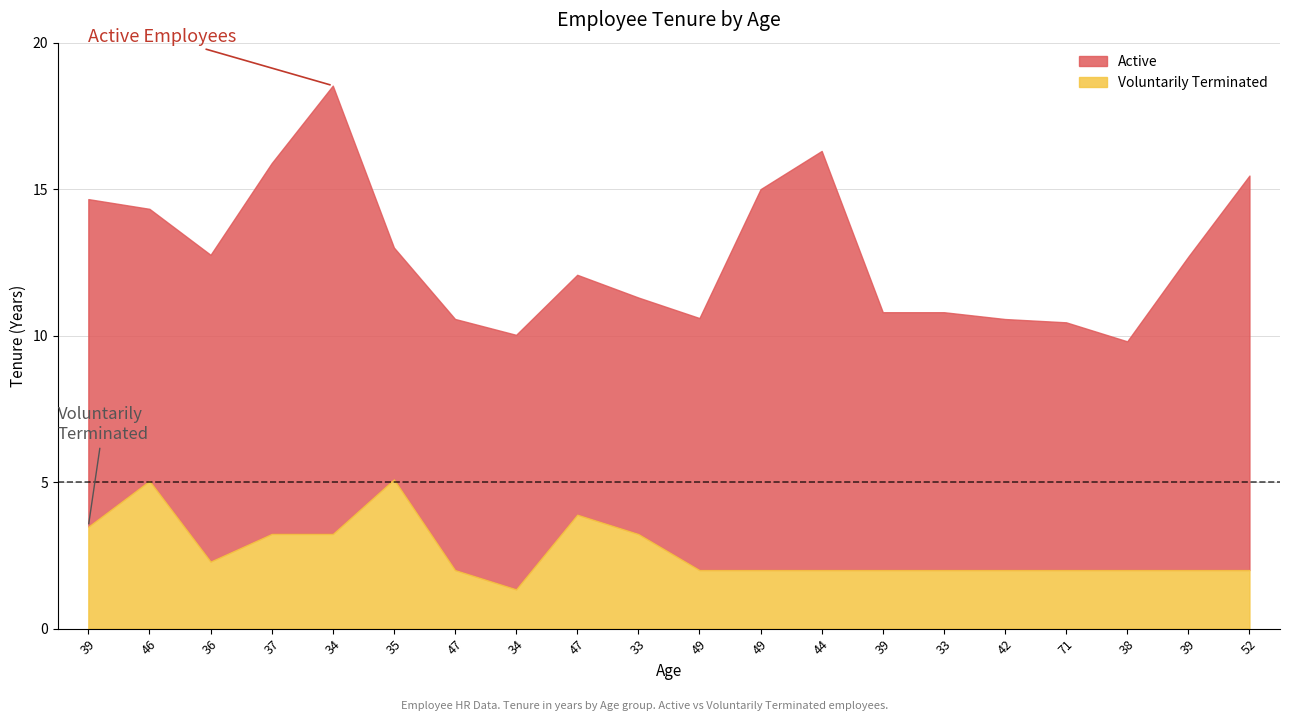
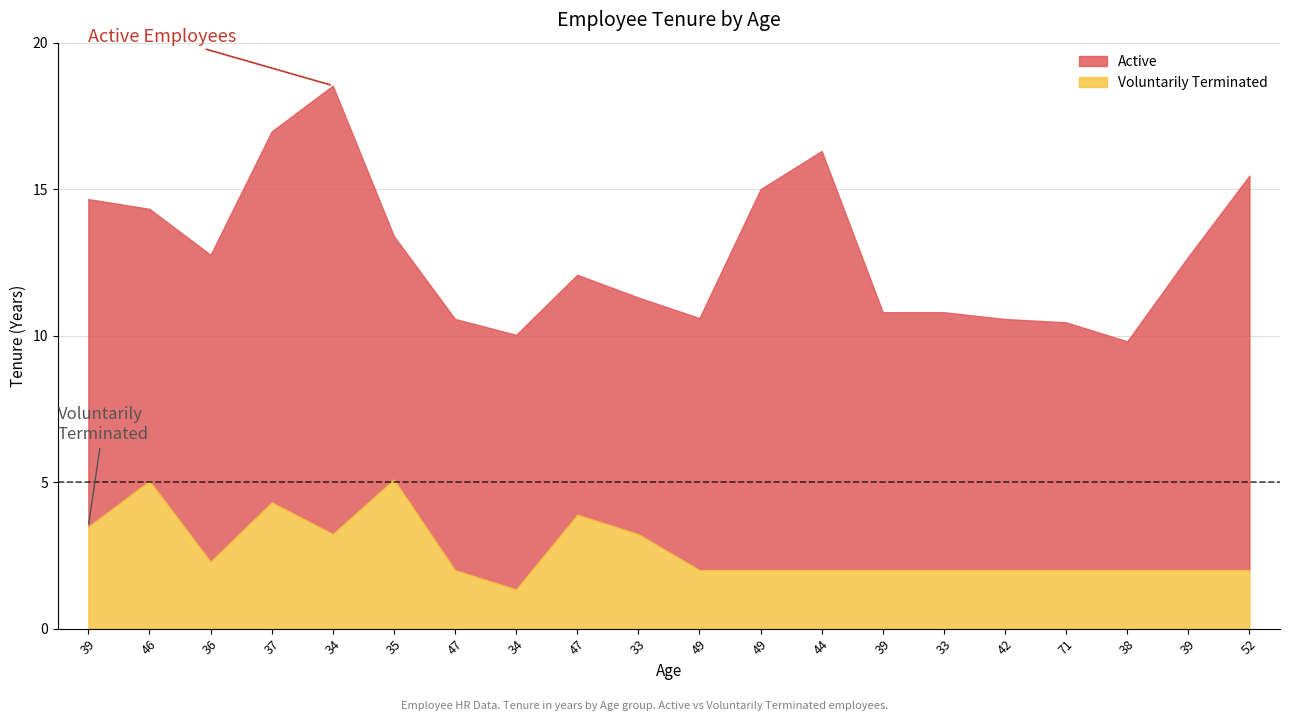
Voluntarily Terminated, 37: 3.2 -> 4.3
Active, 35: 7.9 -> 8.3
